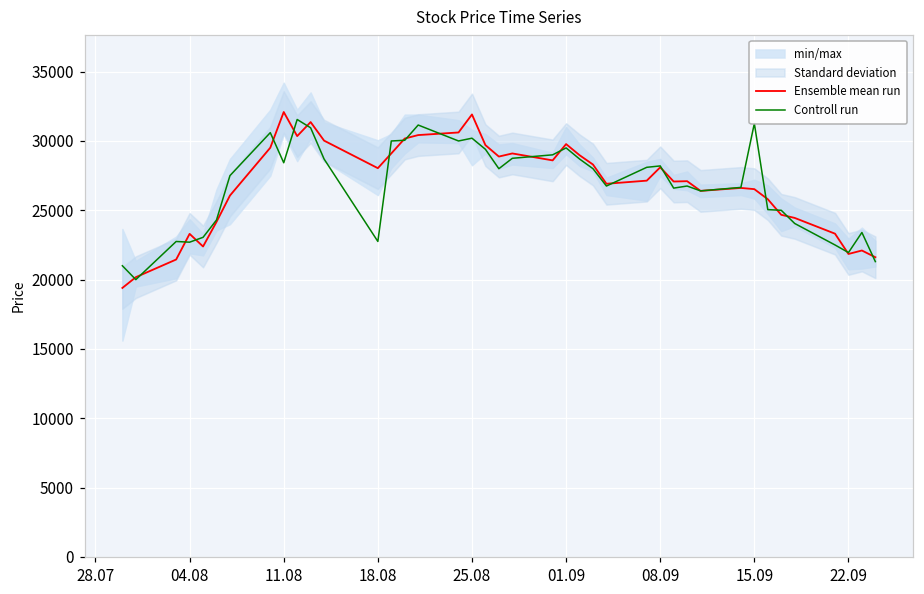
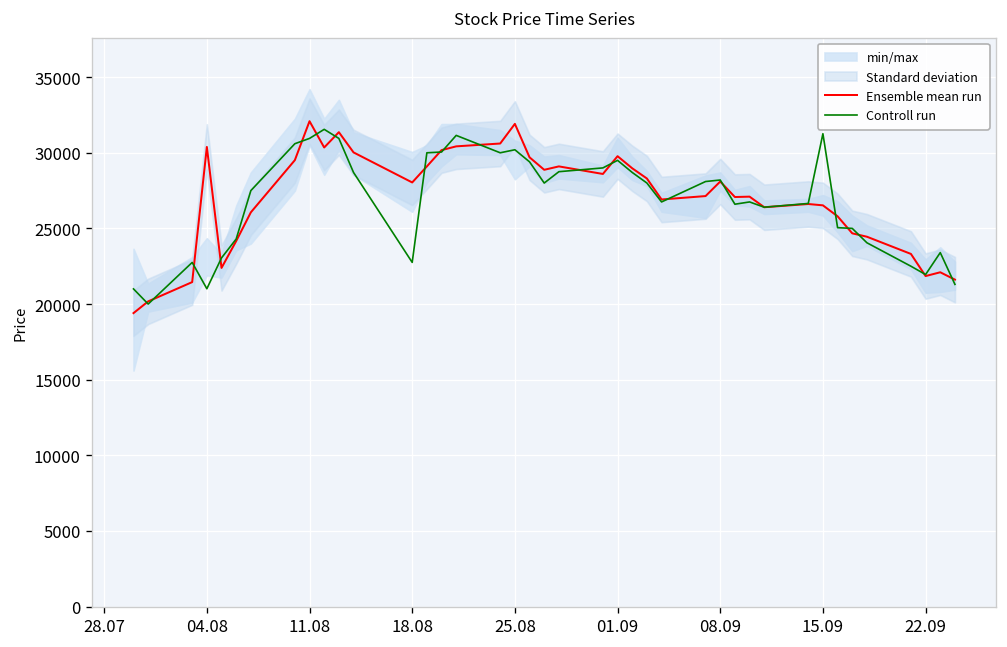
Ensemble mean run, 04.08: 23300 -> 30400
Controll run, 04.08: 22700 -> 21000
Controll run, 11.08: 28400 -> 31000
